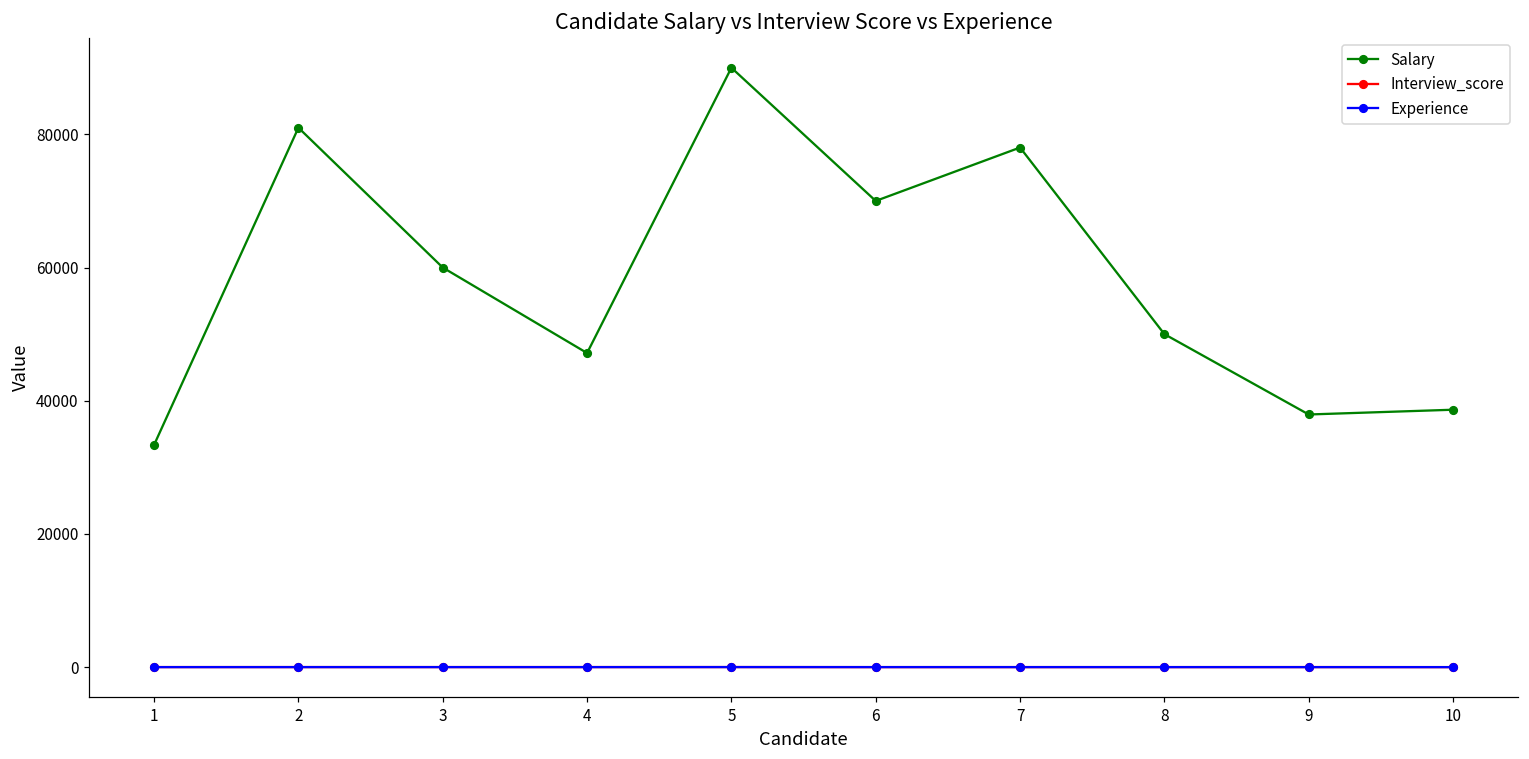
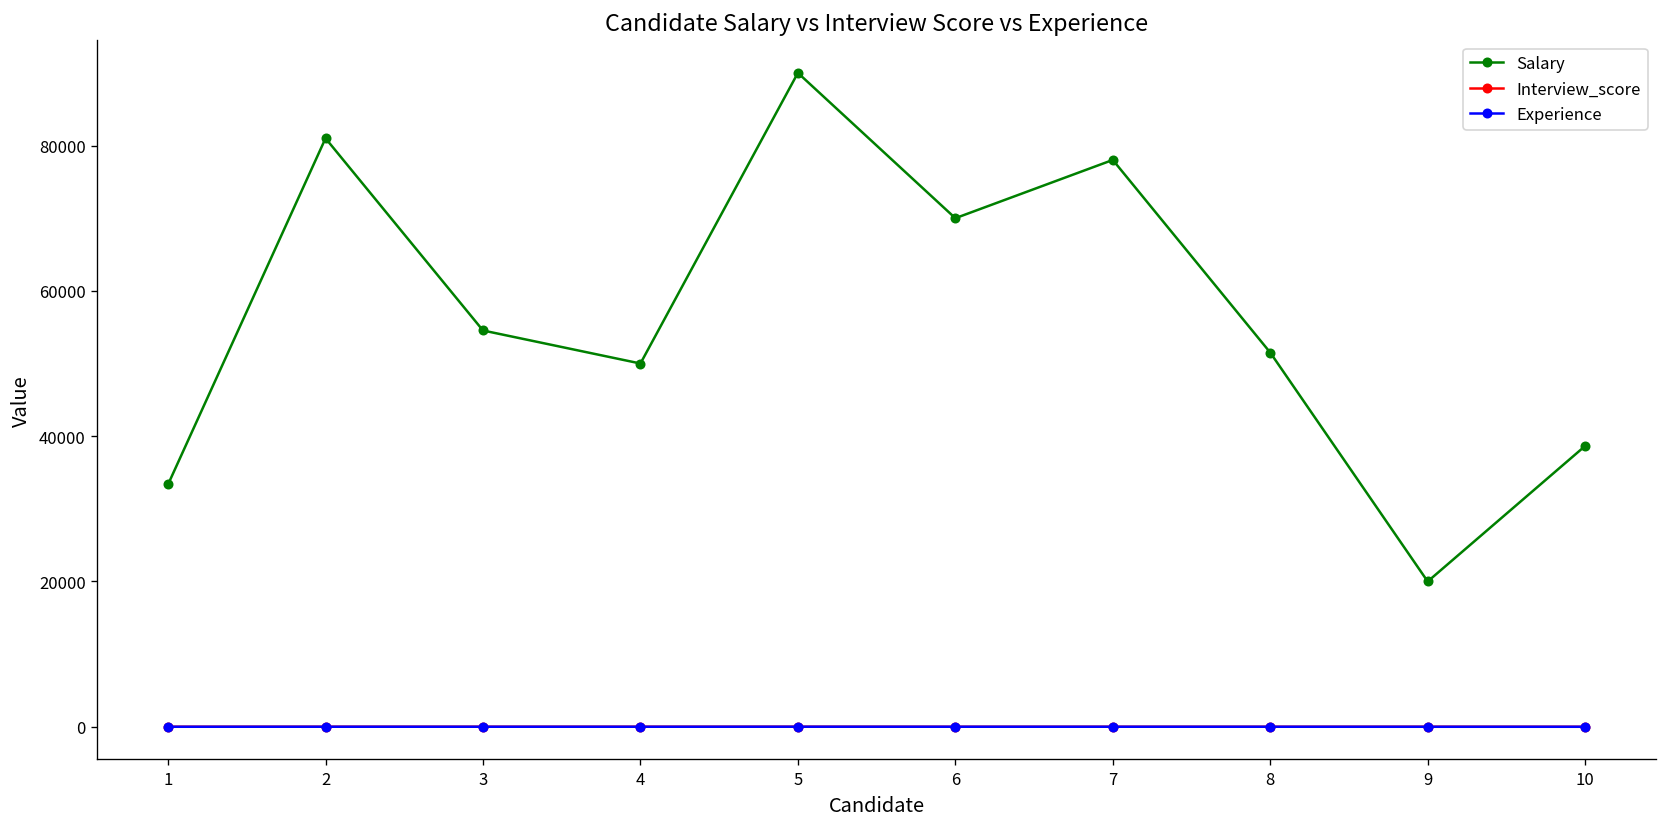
Salary, 3: 60000 -> 55000
Salary, 4: 47000 -> 50000
Salary, 8: 50000 -> 52000
Salary, 9: 38000 -> 20000
